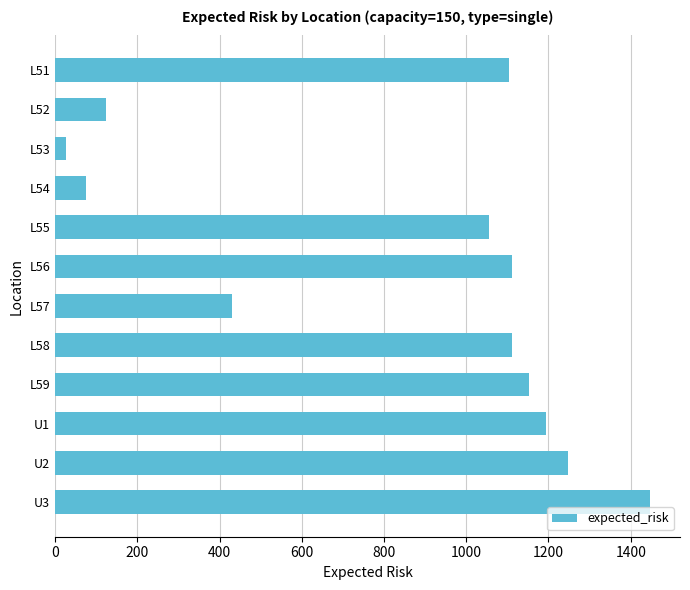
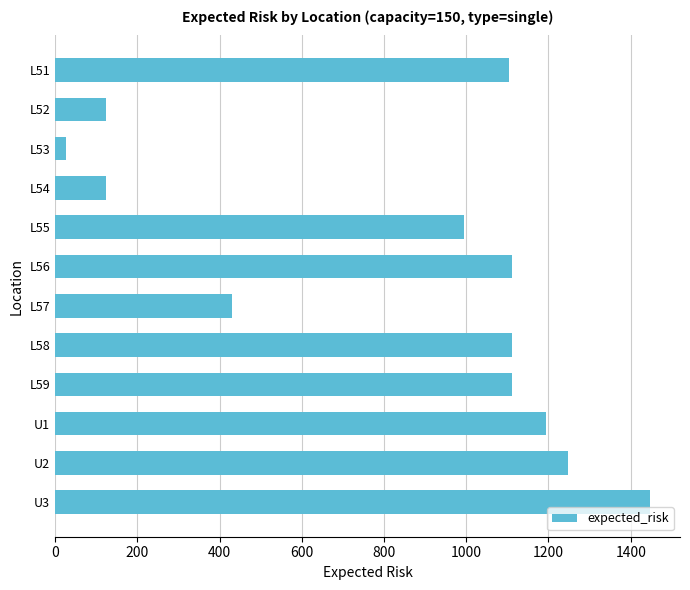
L54: 70 -> 120
L55: 1060 -> 990
L59: 1150 -> 1110
